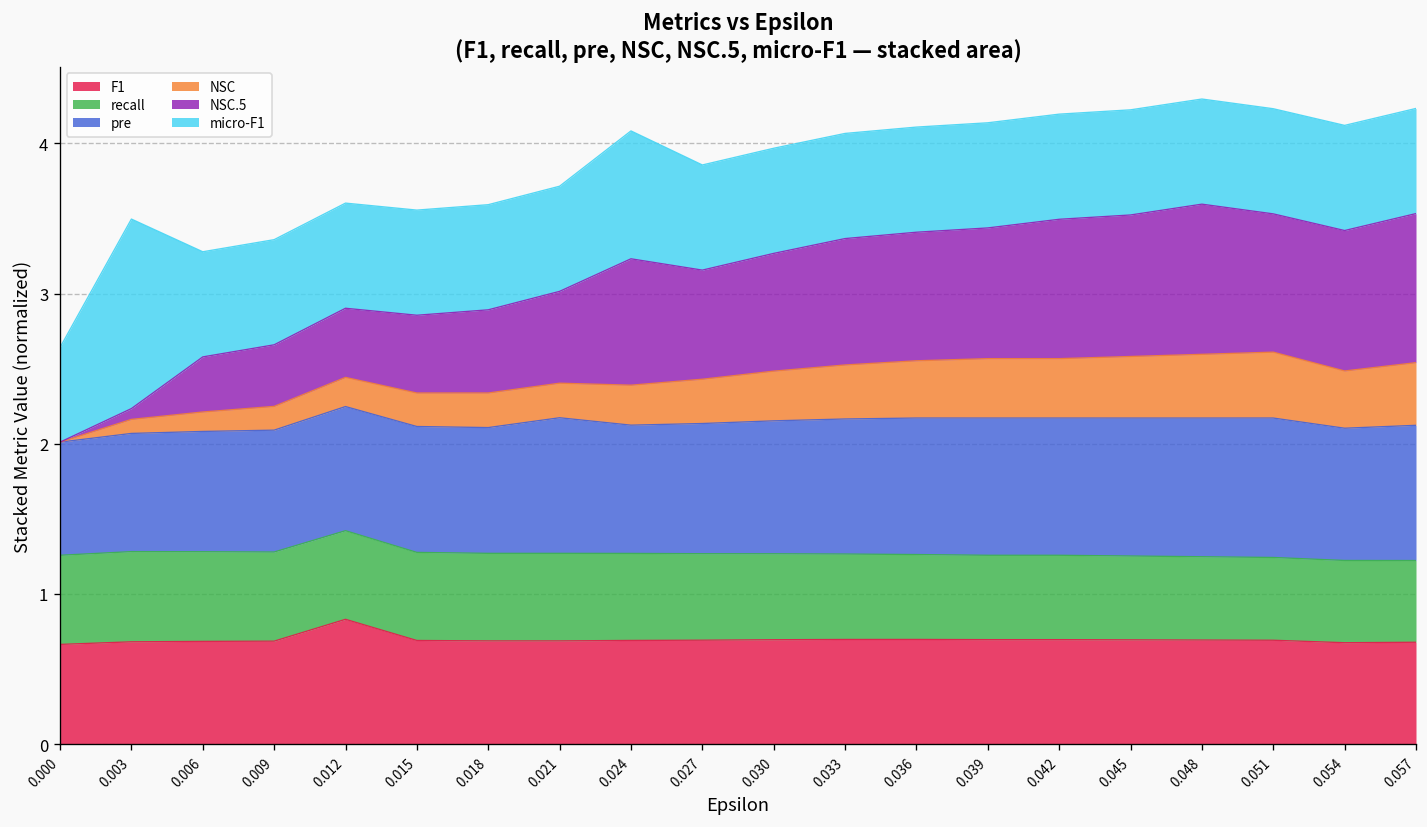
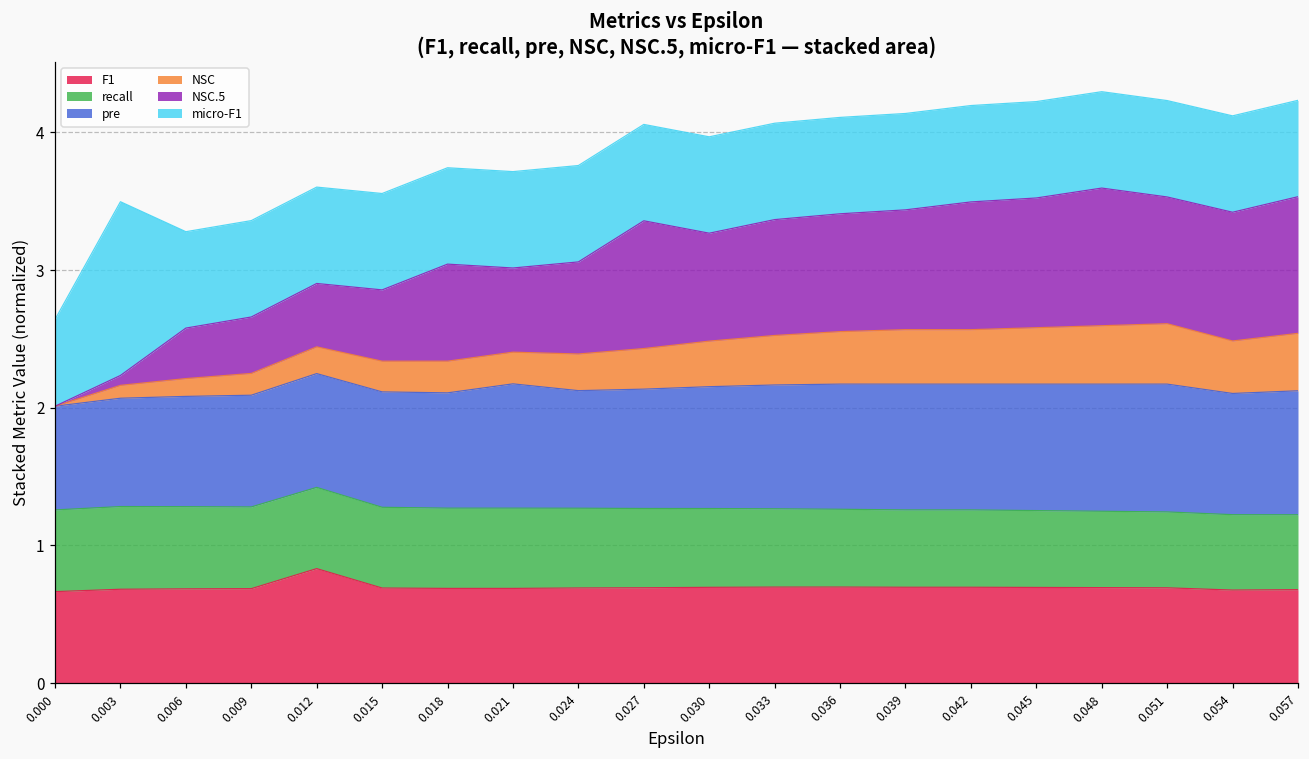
NSC.5, 0.018: 0.55 -> 0.71
NSC.5, 0.024: 0.84 -> 0.67
micro-F1, 0.024: 0.85 -> 0.70
NSC.5, 0.027: 0.73 -> 0.93
